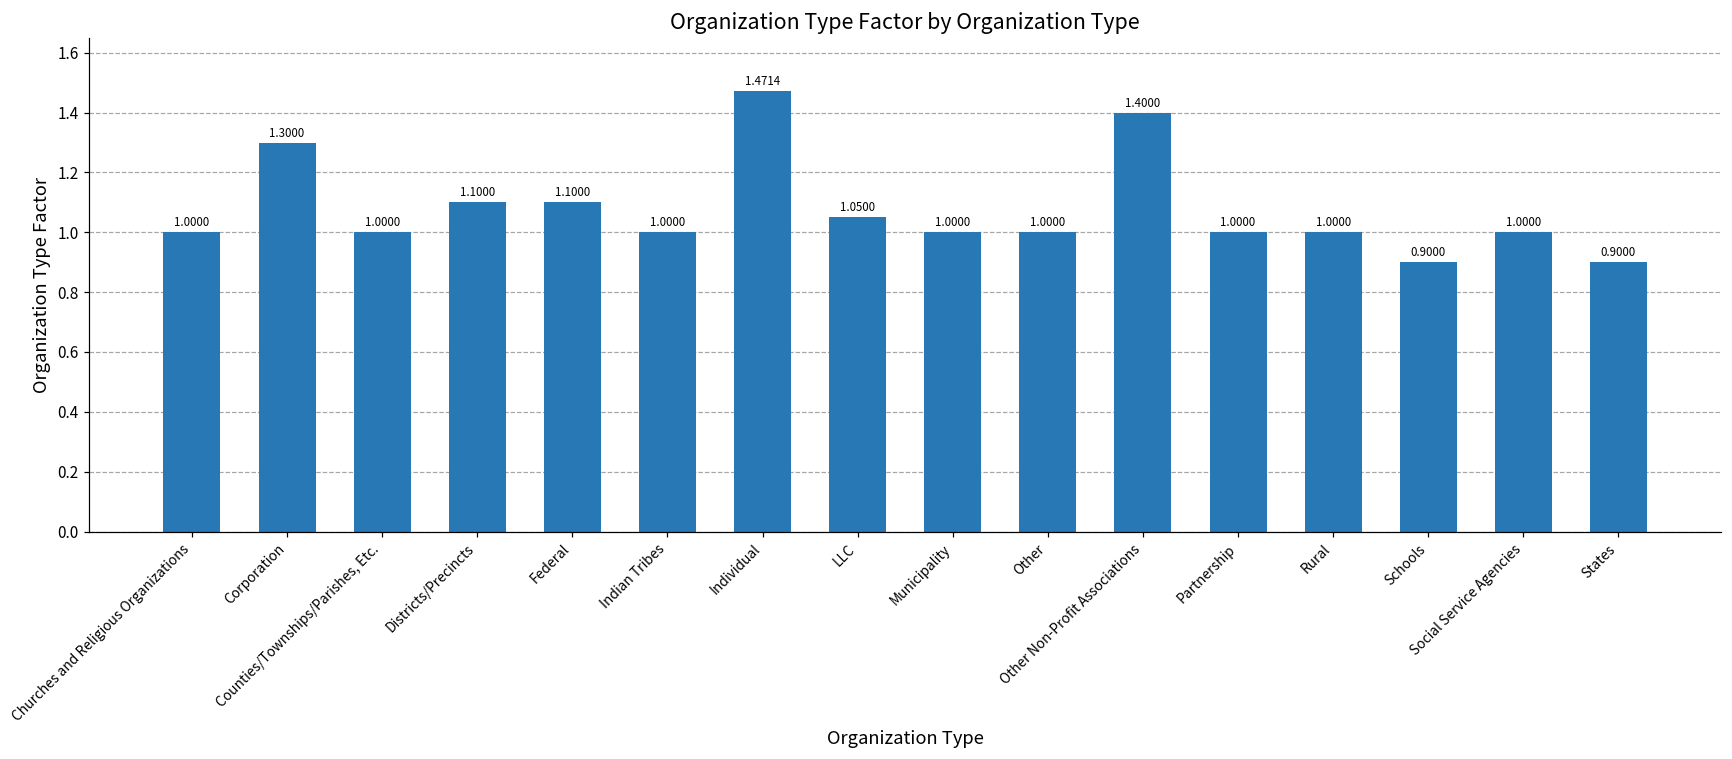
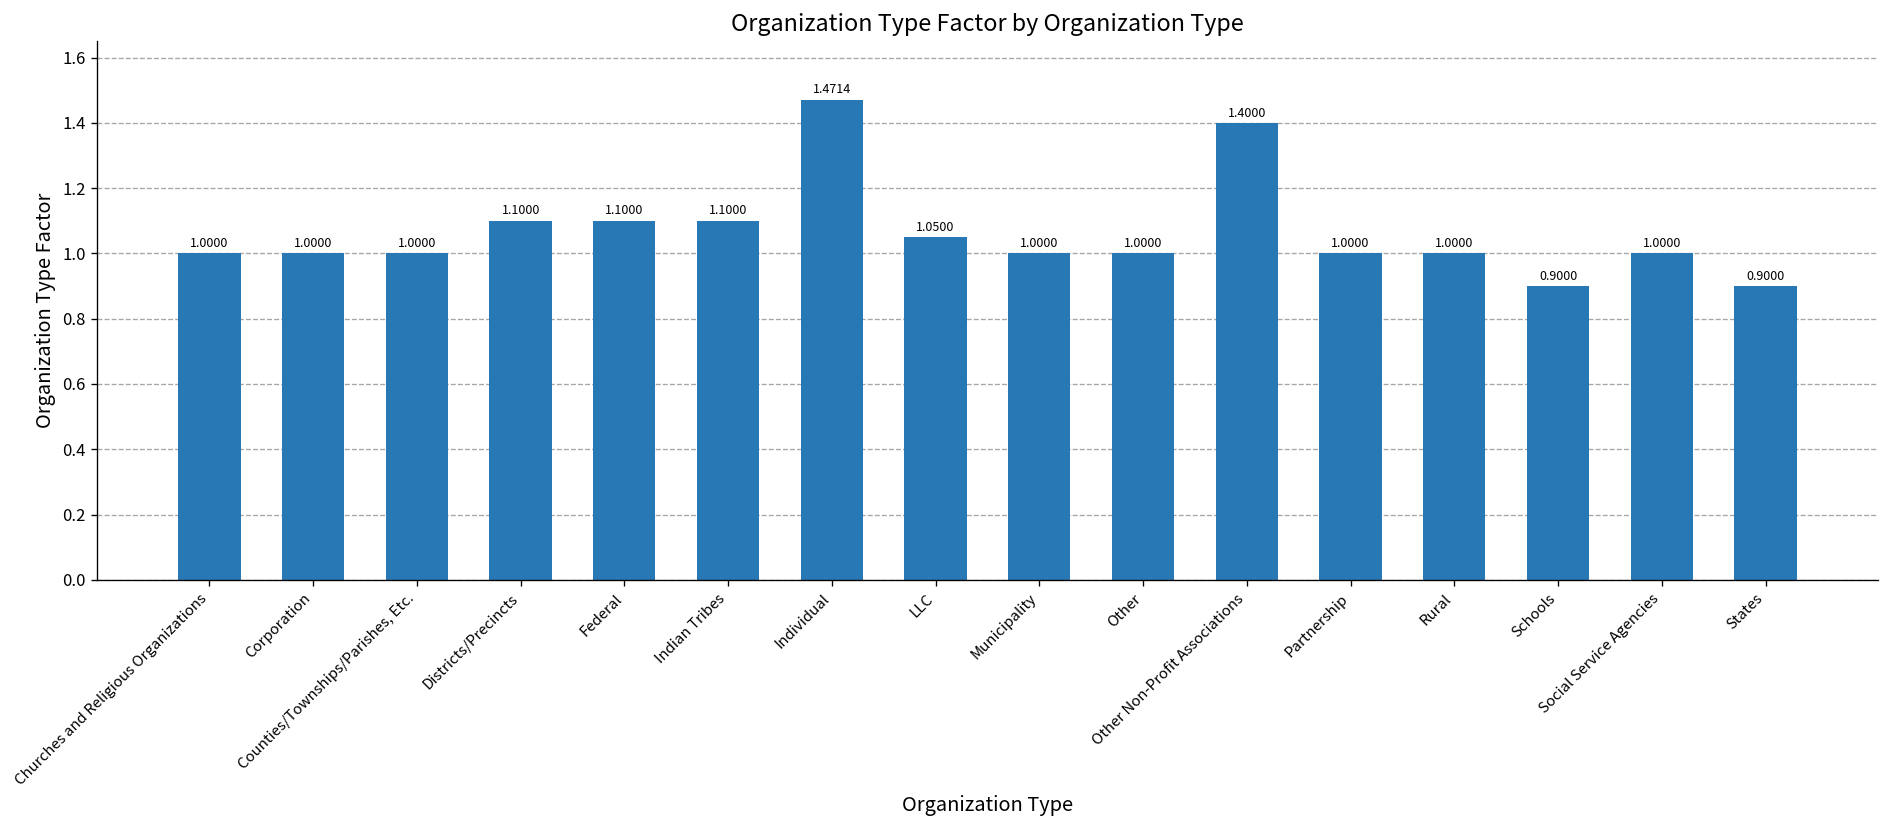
Corporation: 1.3000 -> 1.0000
Indian Tribes: 1.0000 -> 1.1000
